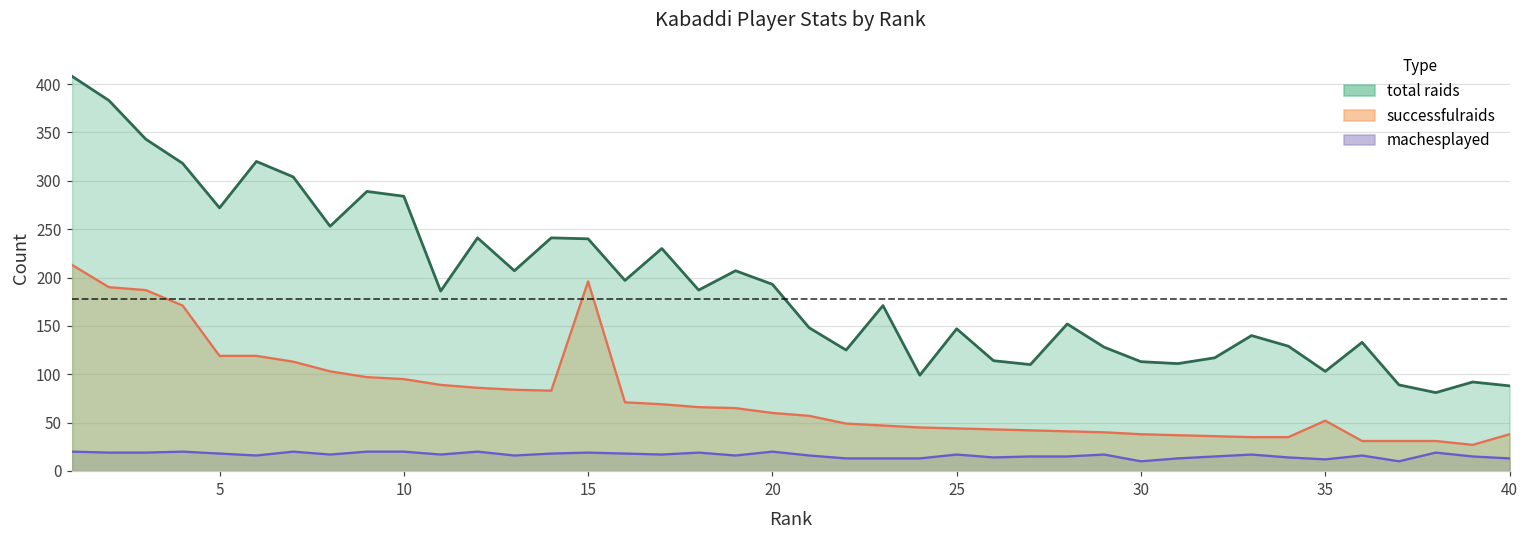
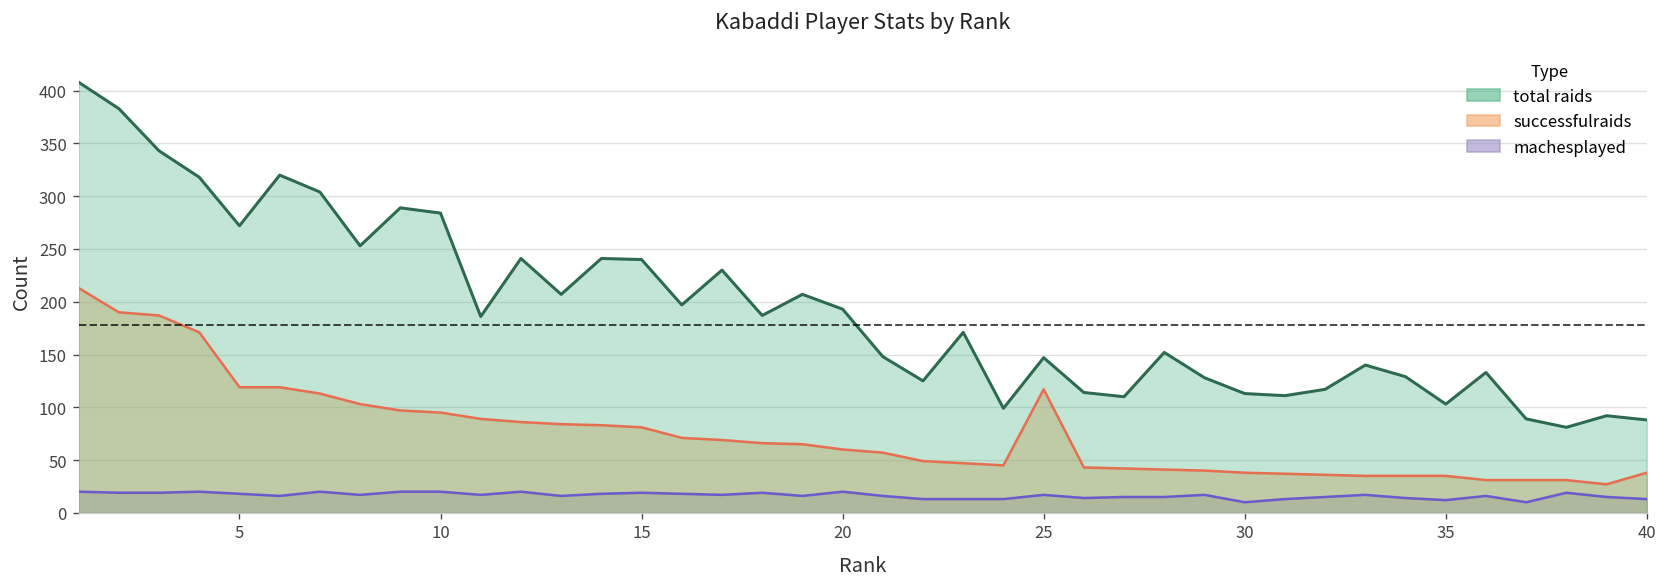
successfulraids, 15: 200 -> 80
successfulraids, 25: 40 -> 120
successfulraids, 35: 50 -> 40
